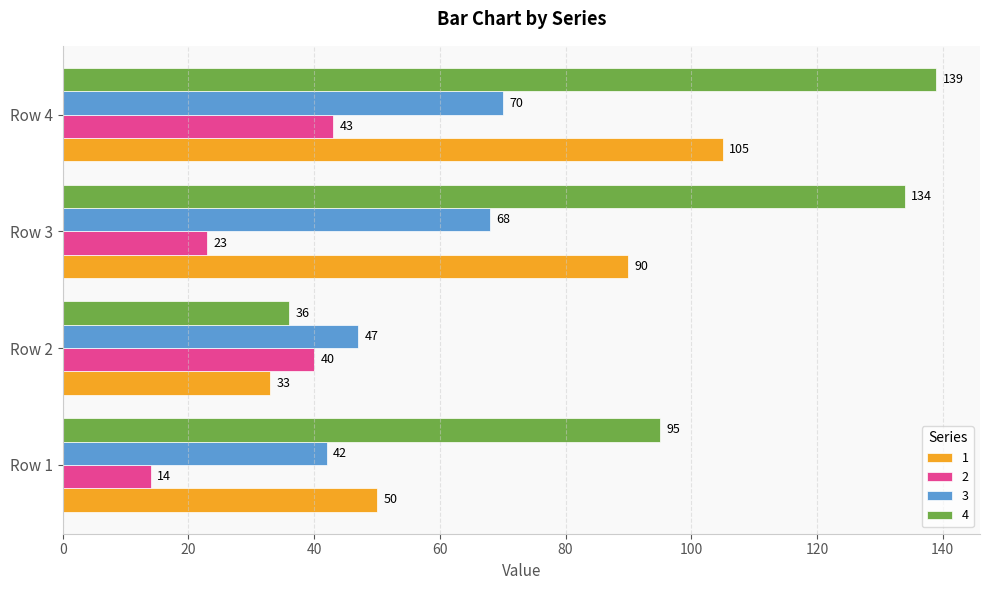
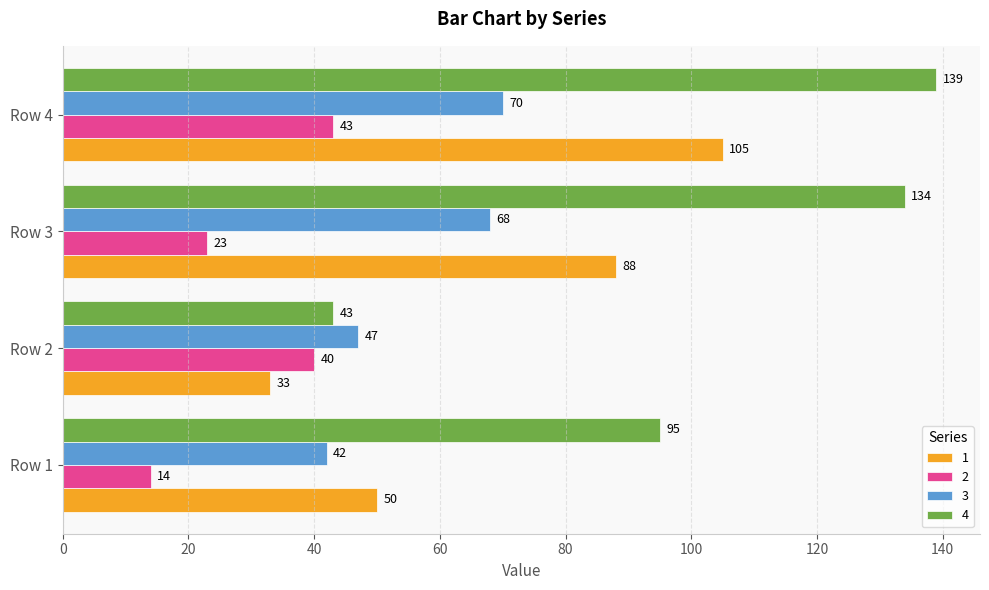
1, Row 3: 90 -> 88
4, Row 2: 36 -> 43
